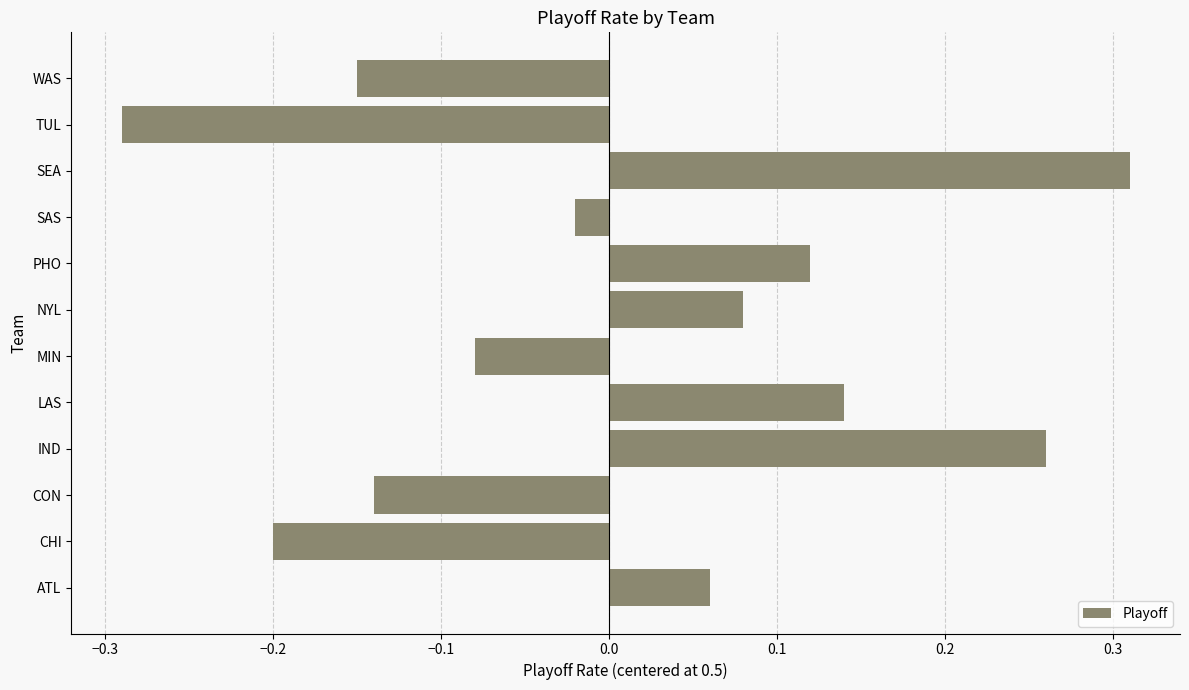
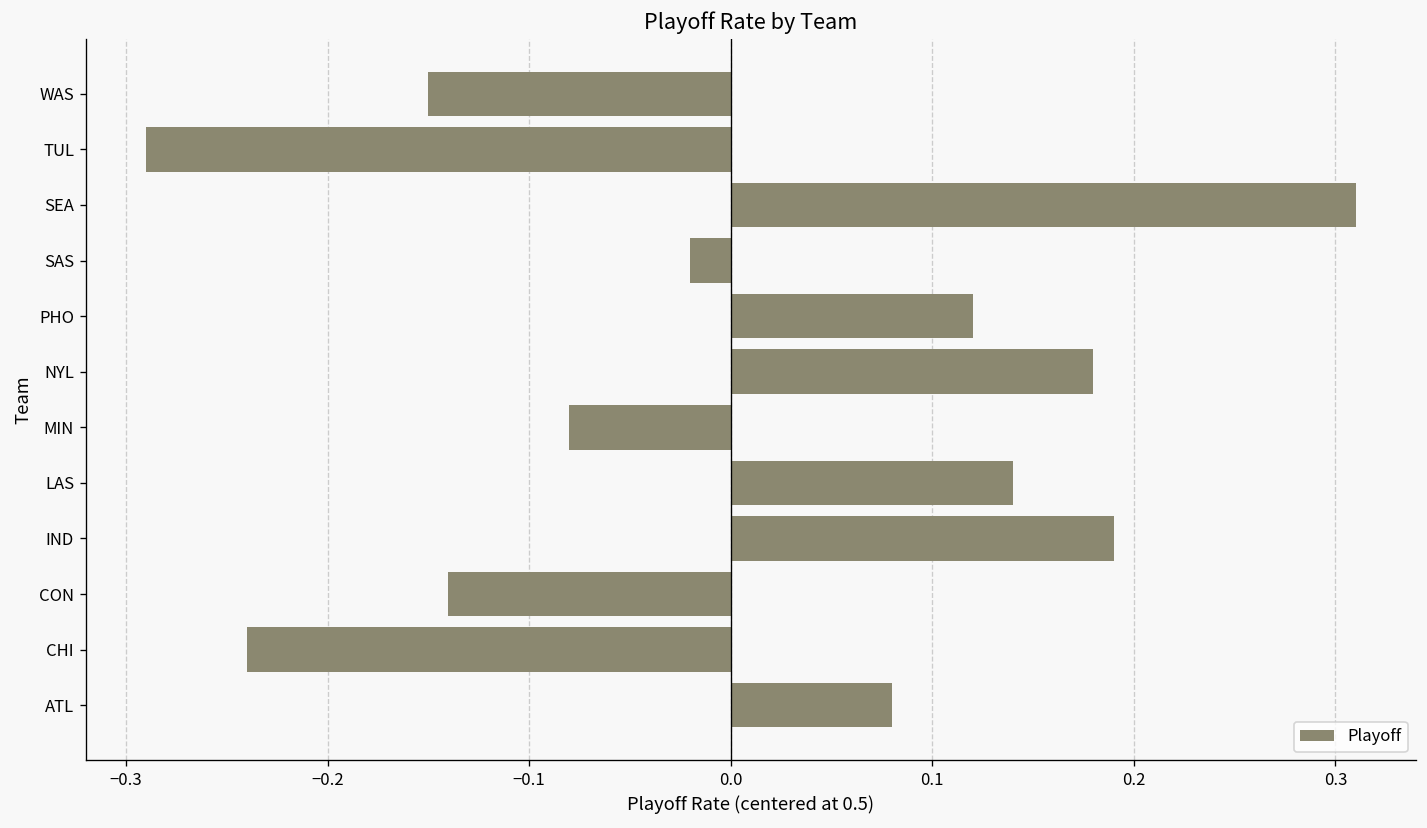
NYL: 0.080 -> 0.180
IND: 0.260 -> 0.190
CHI: -0.200 -> -0.240
ATL: 0.060 -> 0.080
